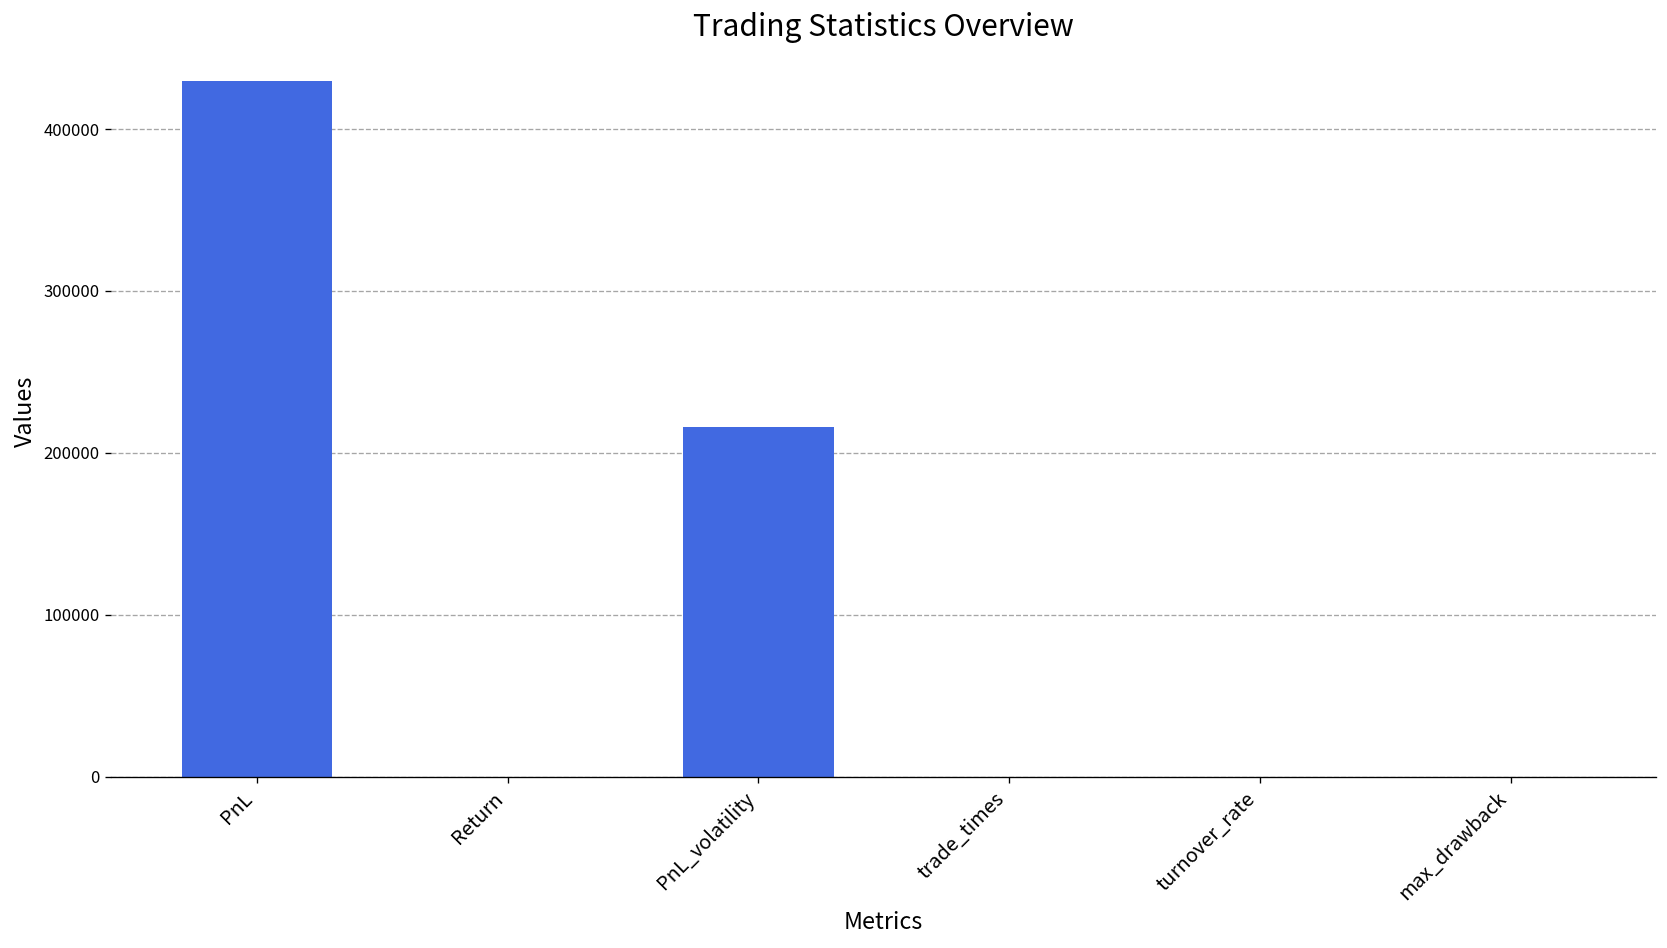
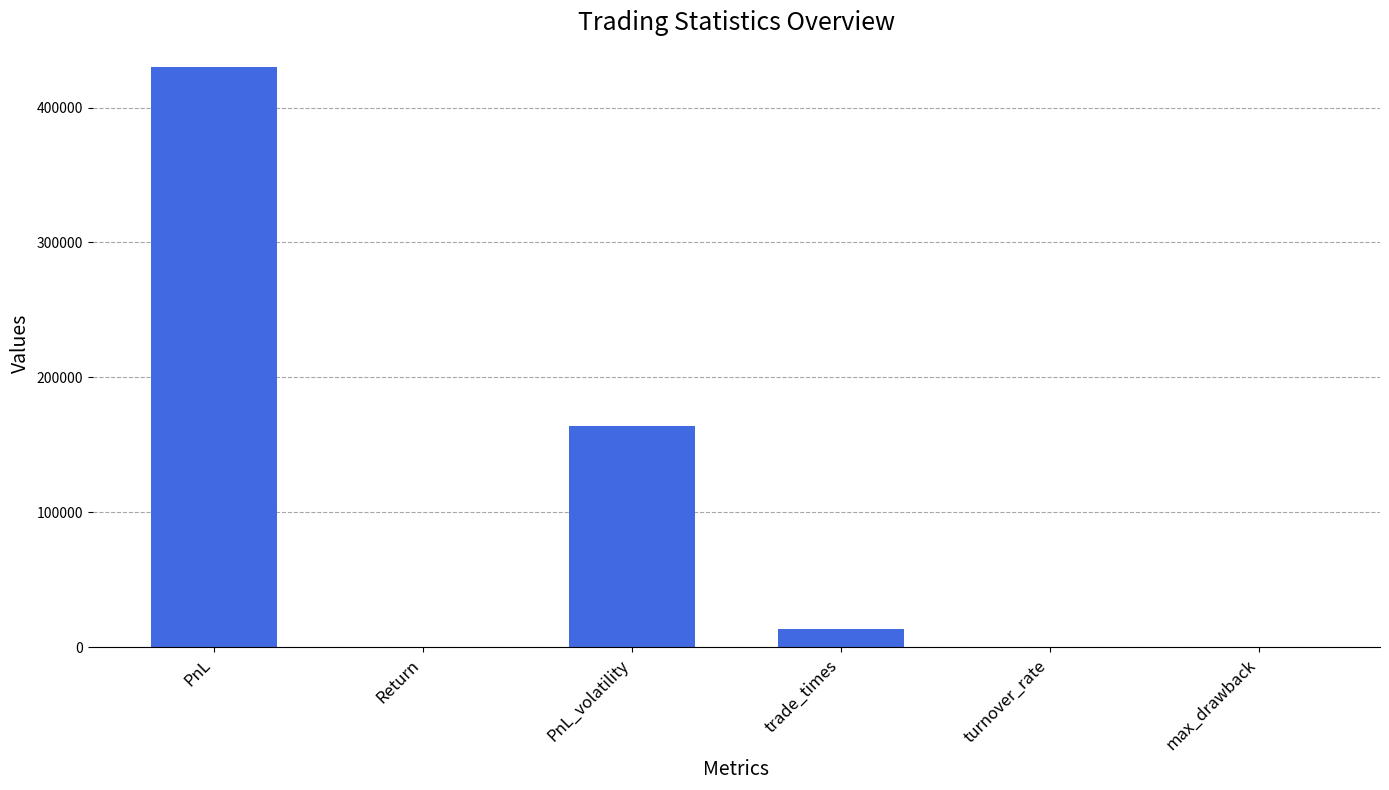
PnL_volatility: 216000 -> 164000
trade_times: 0 -> 14000
